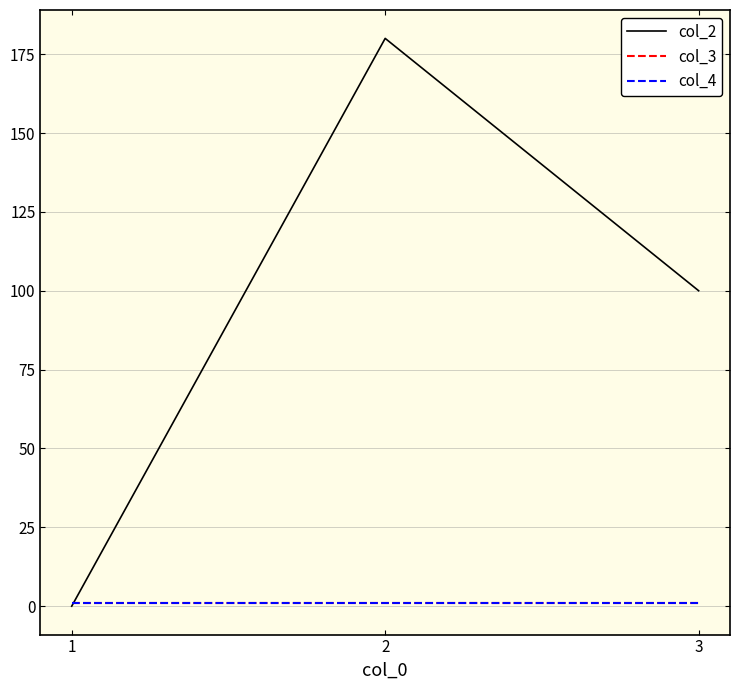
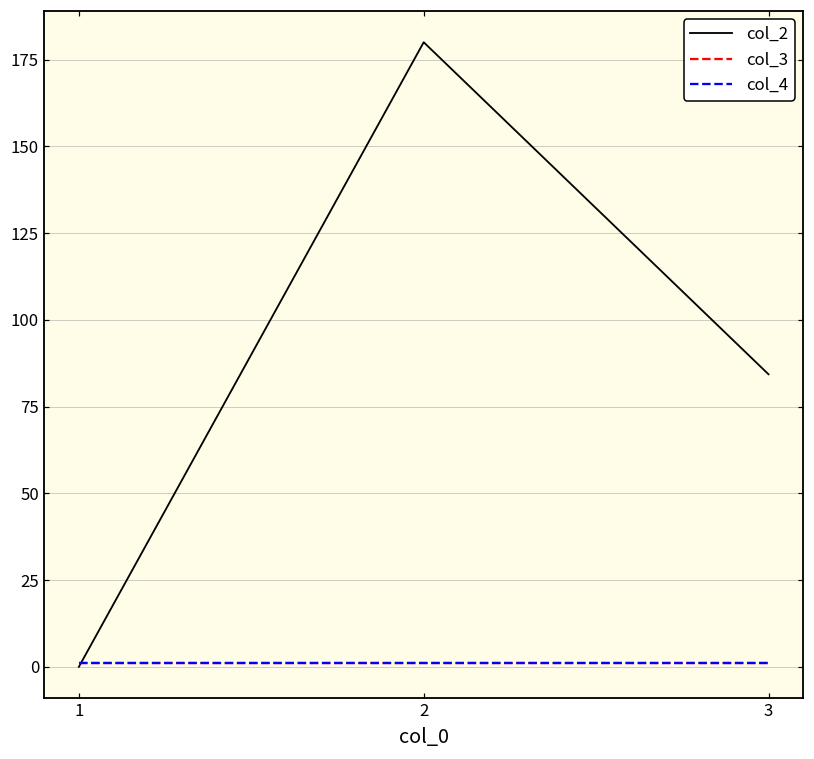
col_2, 3: 100 -> 84
